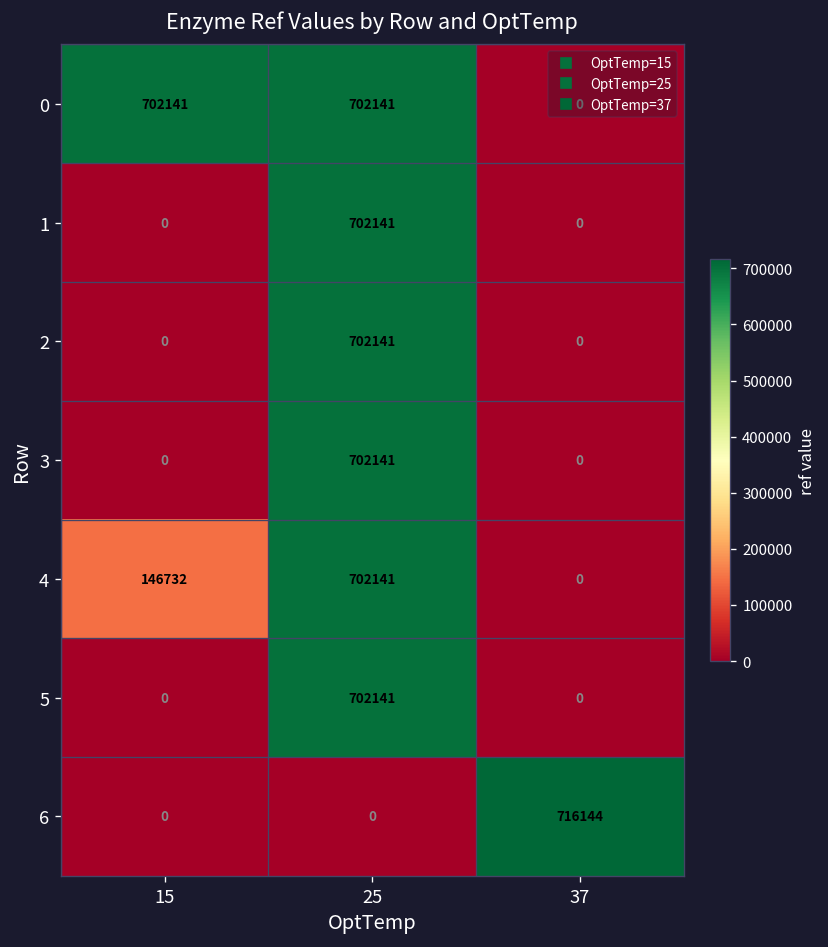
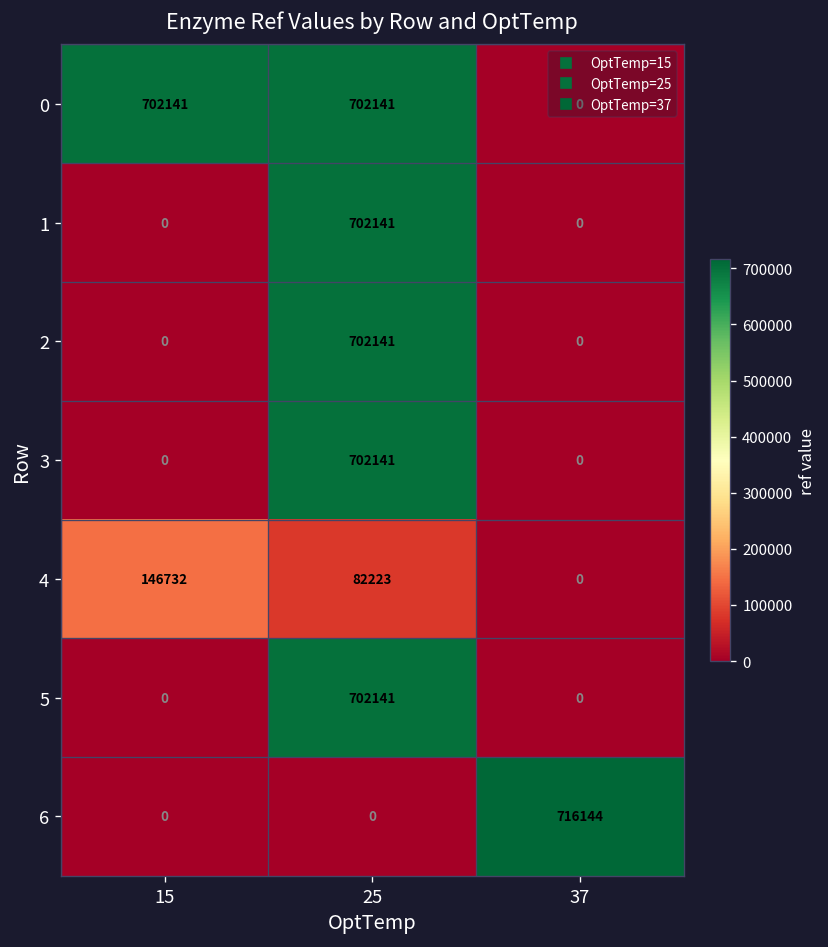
4, 25: 702141 -> 82223
